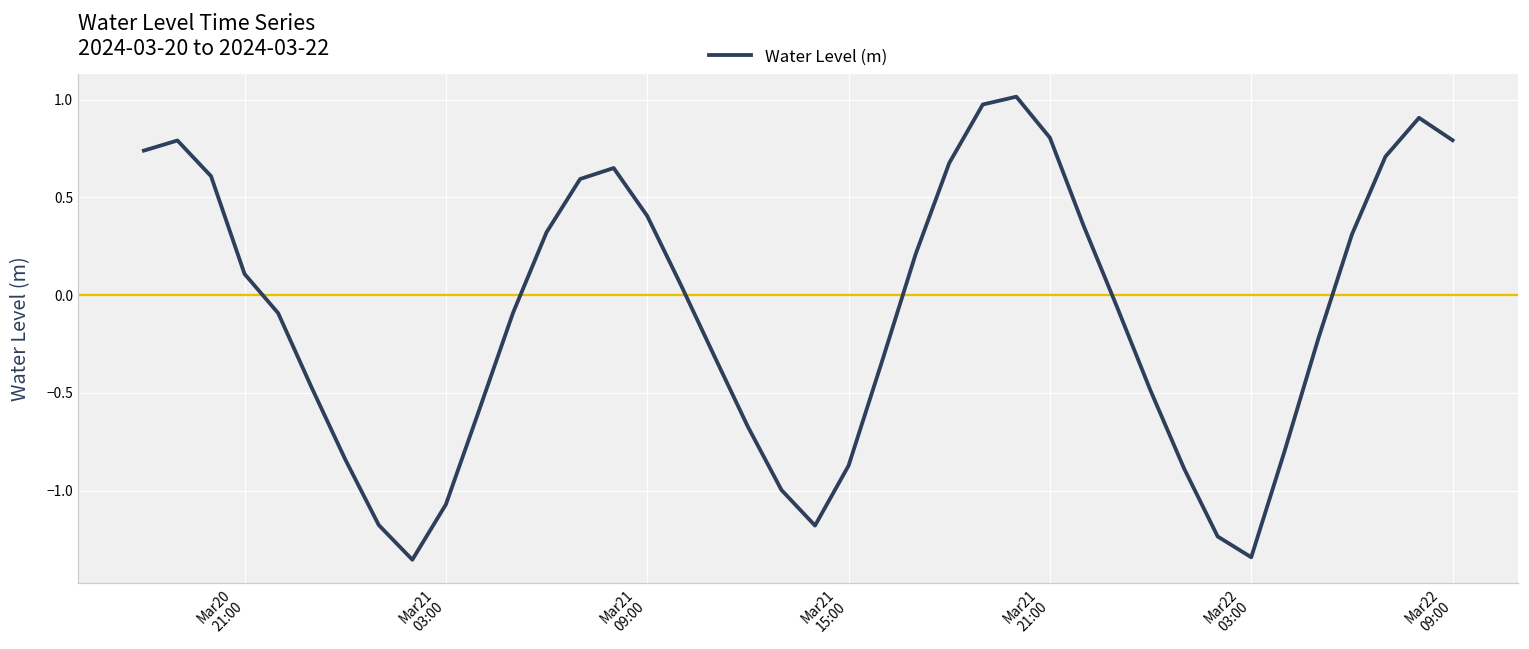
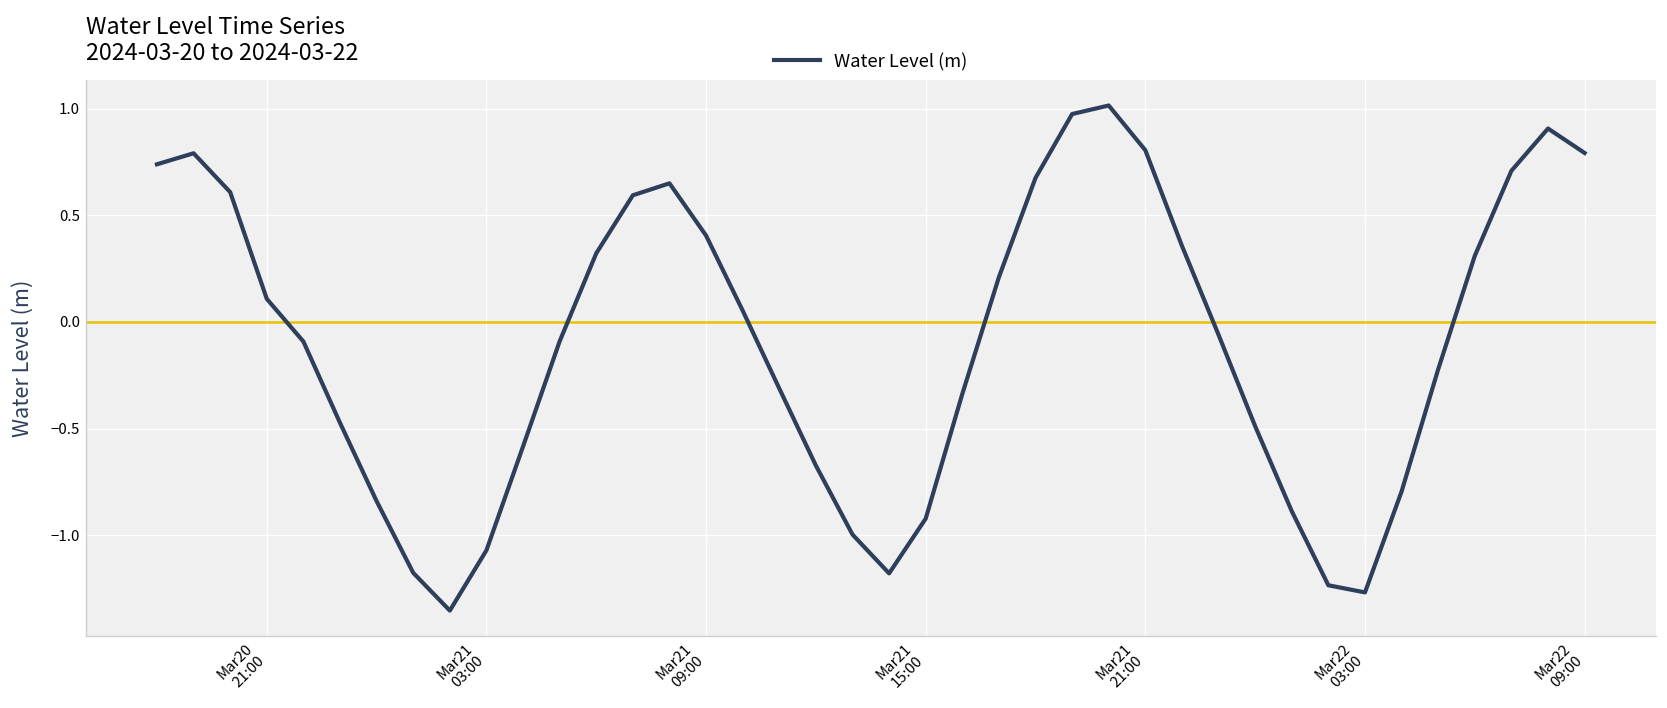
Mar21 15:00: -0.87 -> -0.92
Mar22 03:00: -1.34 -> -1.27
